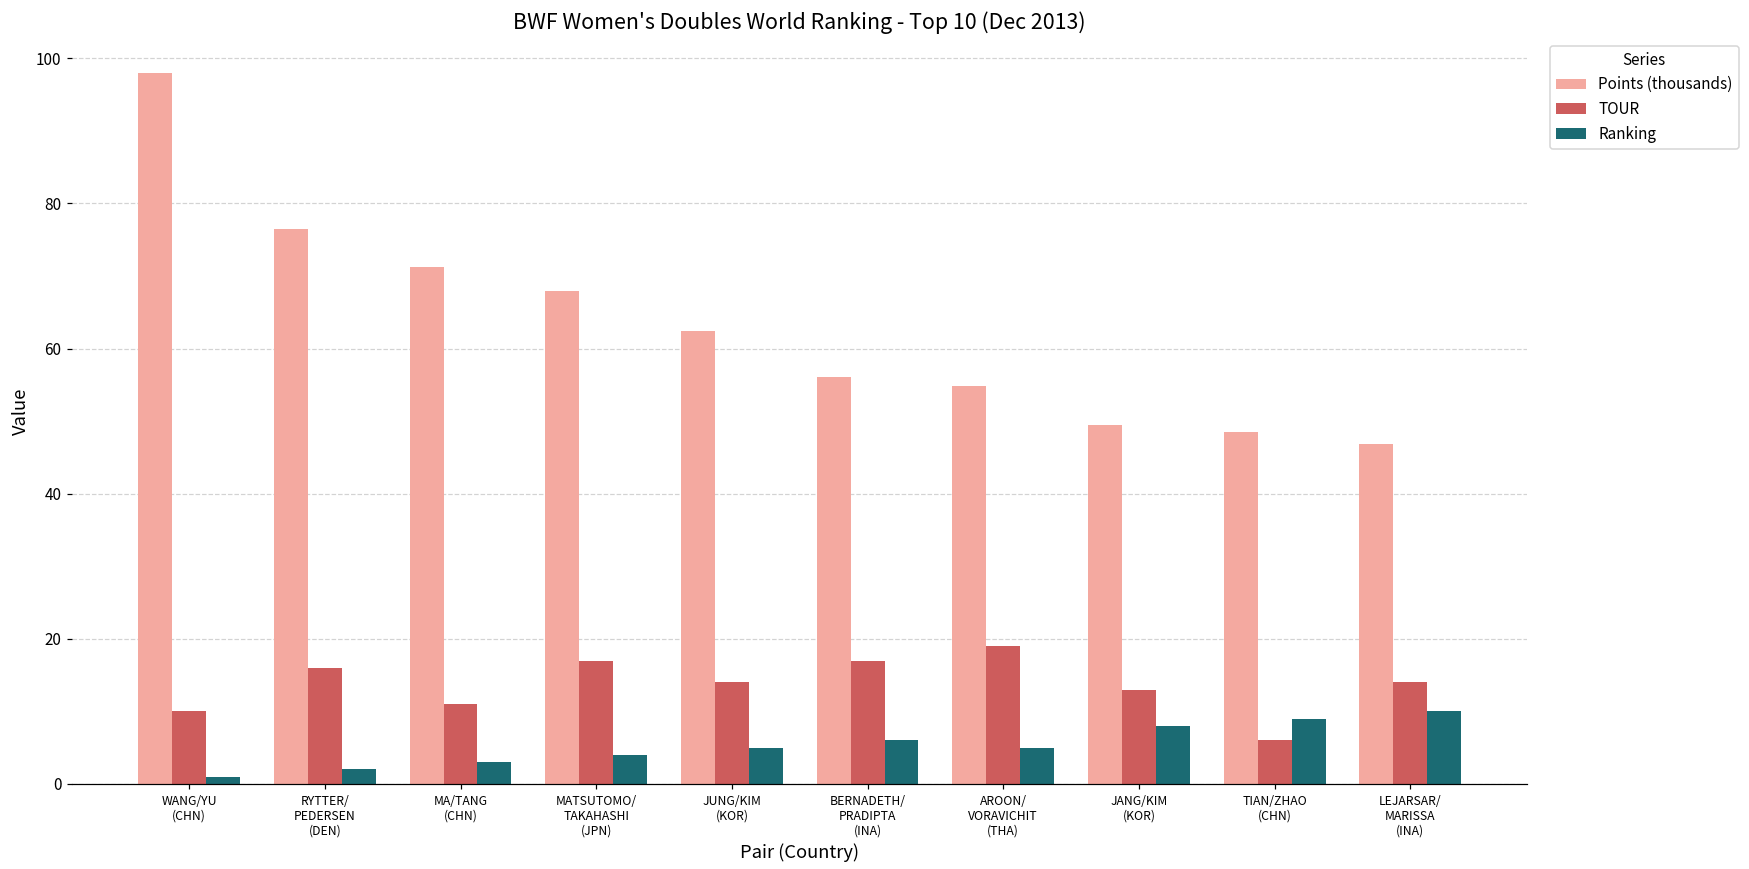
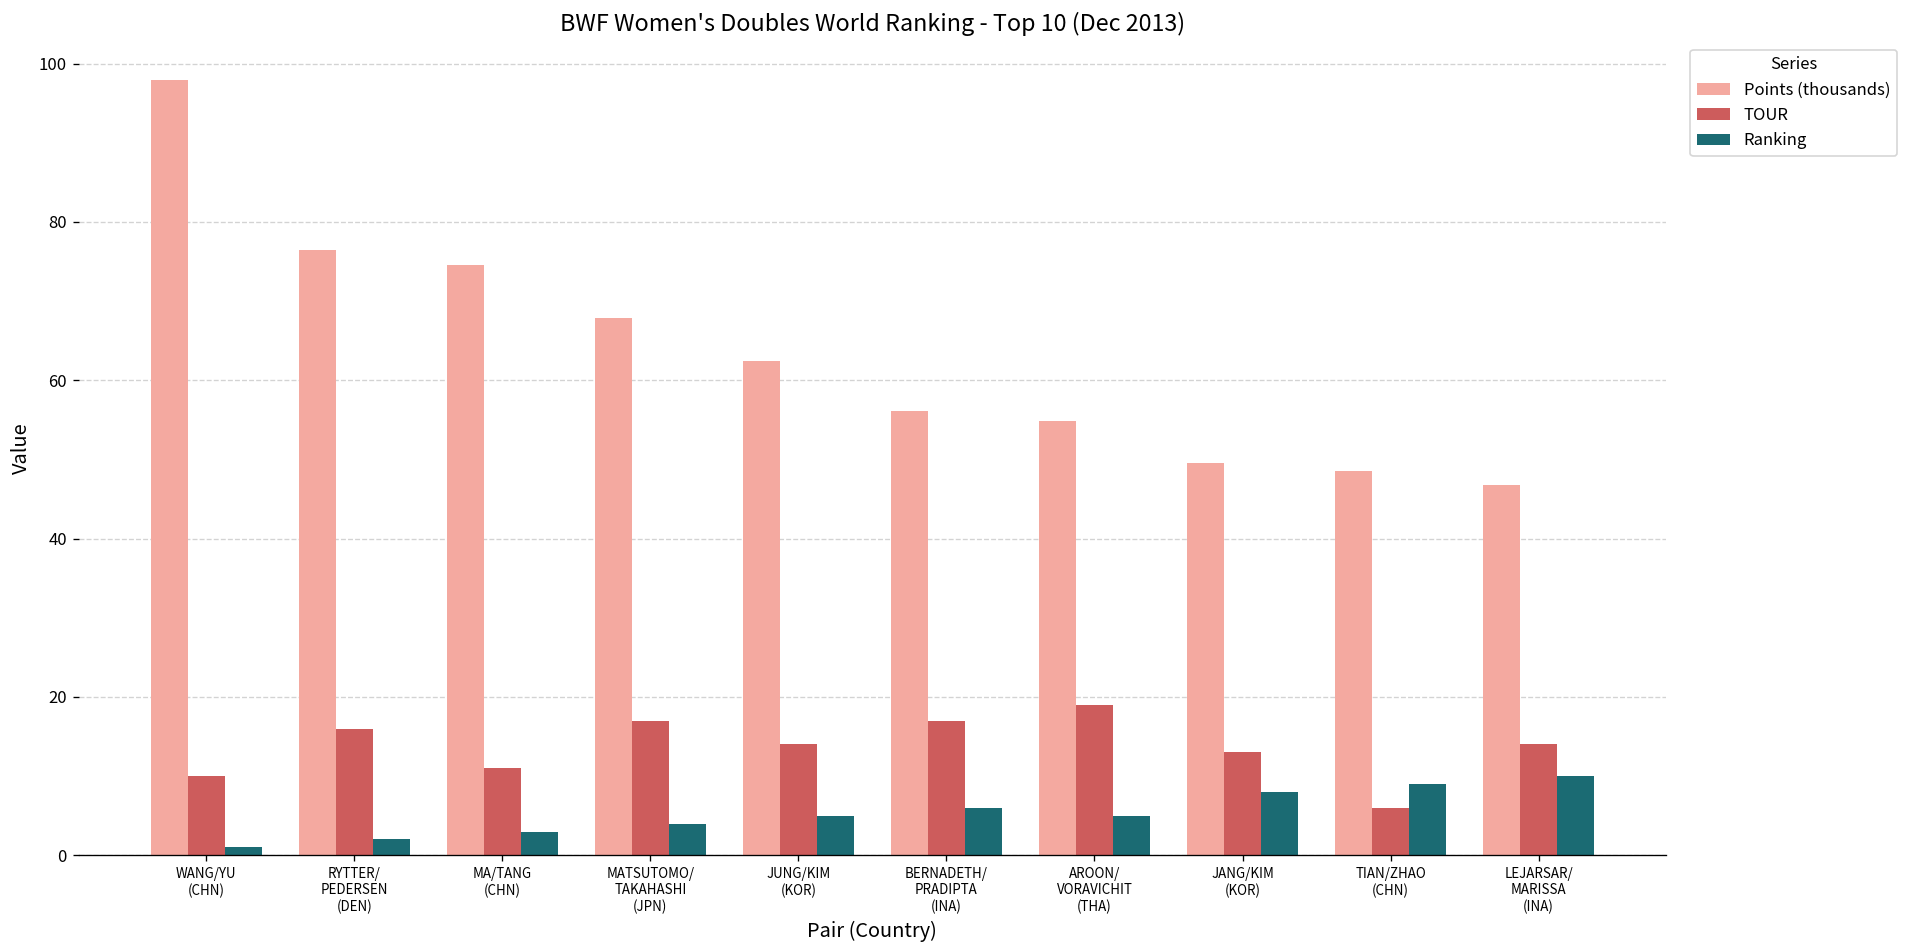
Points (thousands), MA/TANG (CHN): 71 -> 75
